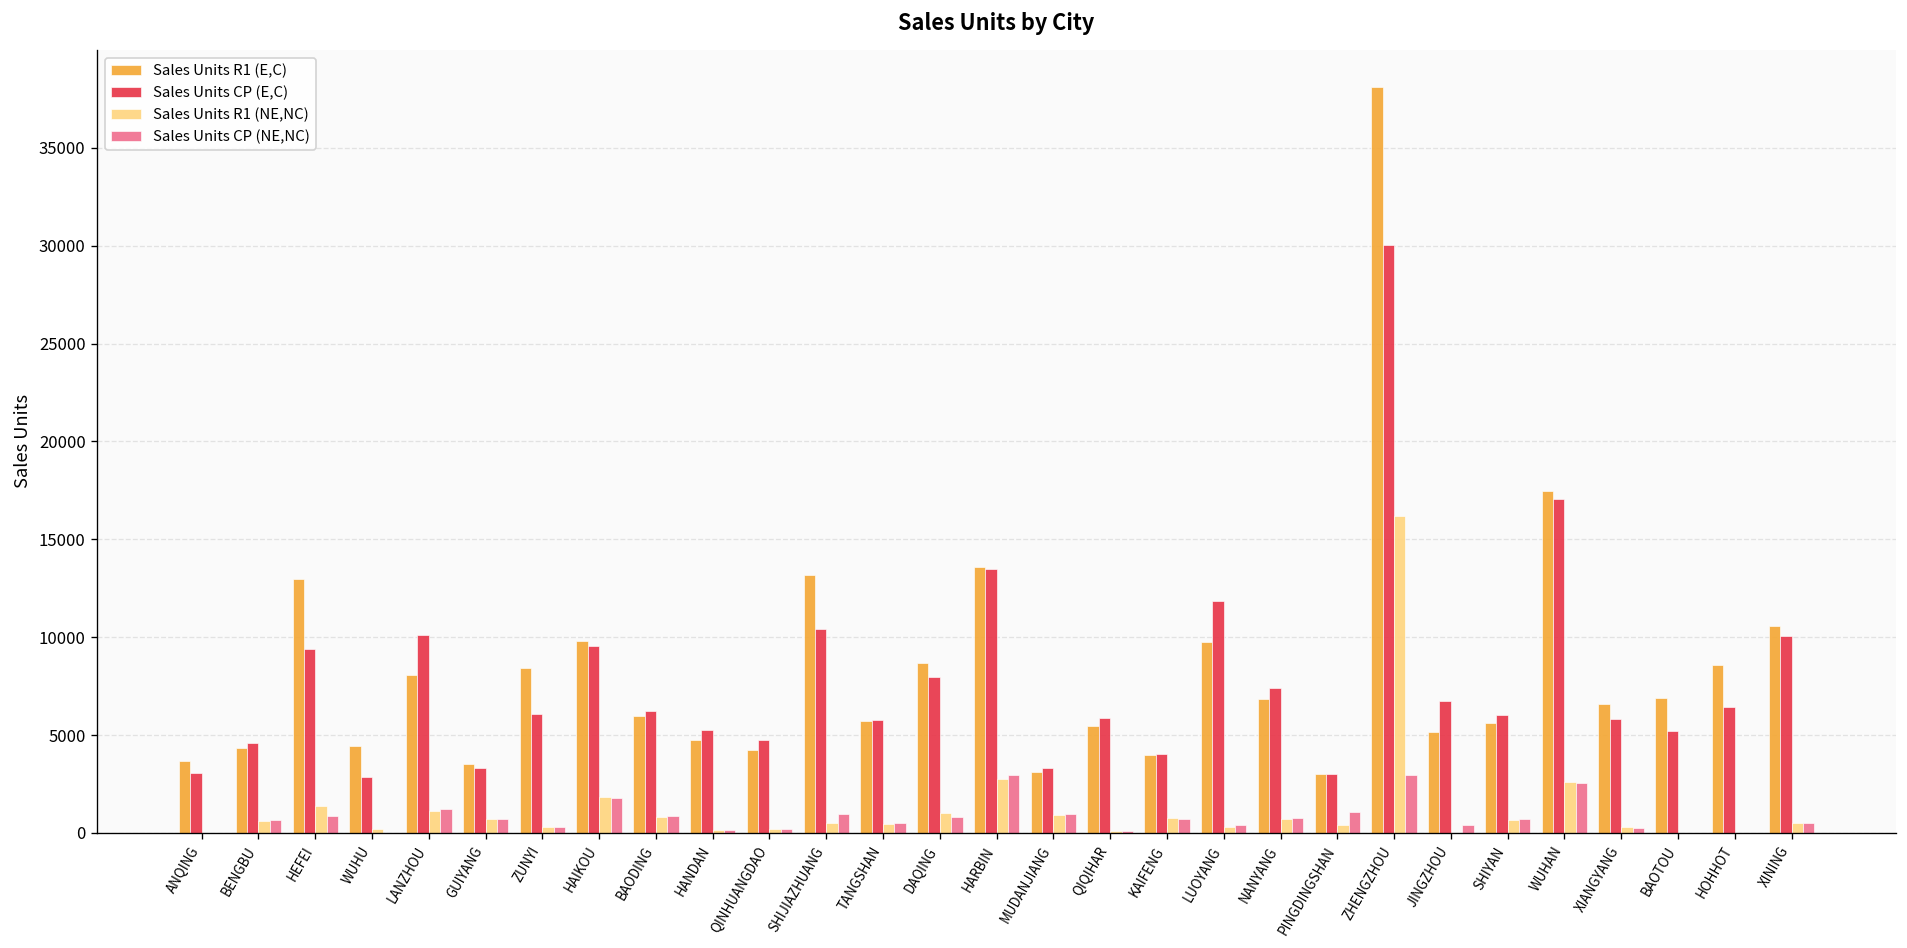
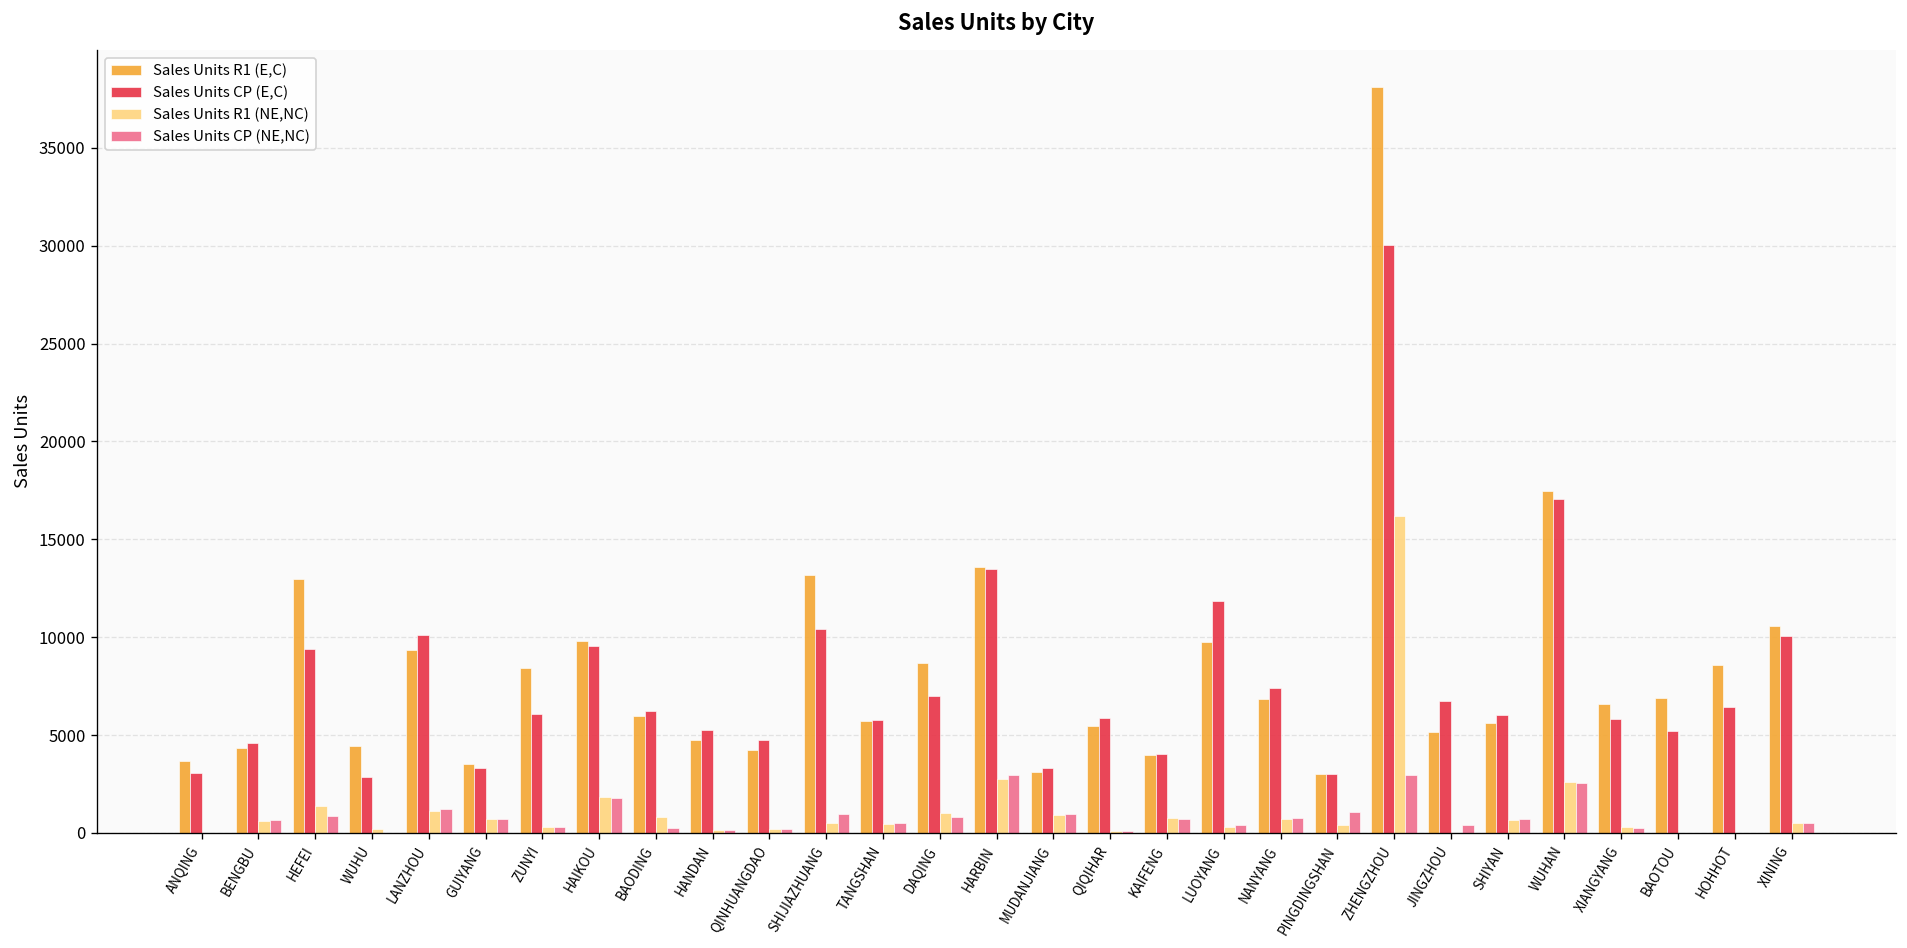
Sales Units R1 (E,C), LANZHOU: 8100 -> 9400
Sales Units CP (NE,NC), BAODING: 900 -> 300
Sales Units CP (E,C), DAQING: 8000 -> 7000
